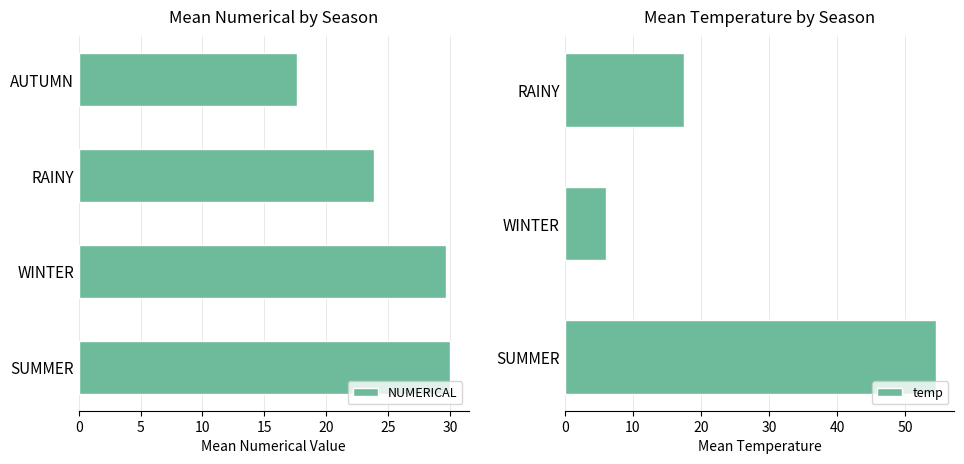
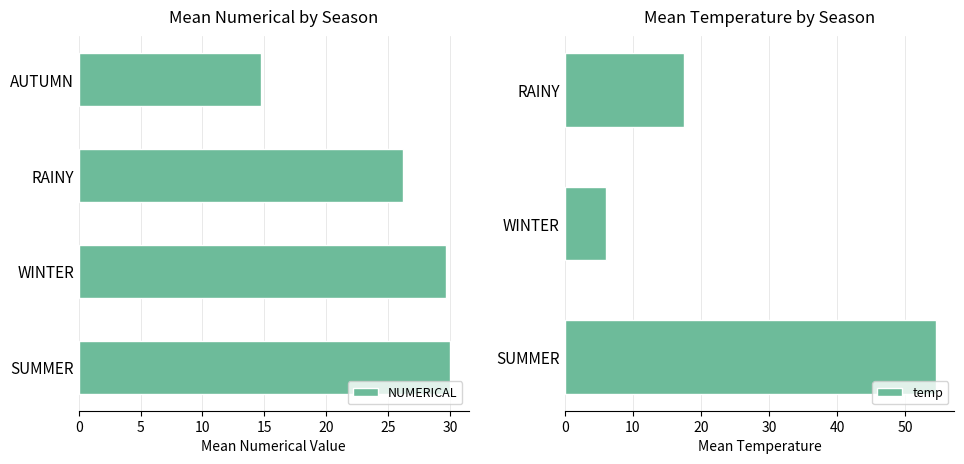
Mean Numerical by Season, AUTUMN: 17.7 -> 14.7
Mean Numerical by Season, RAINY: 23.9 -> 26.2
